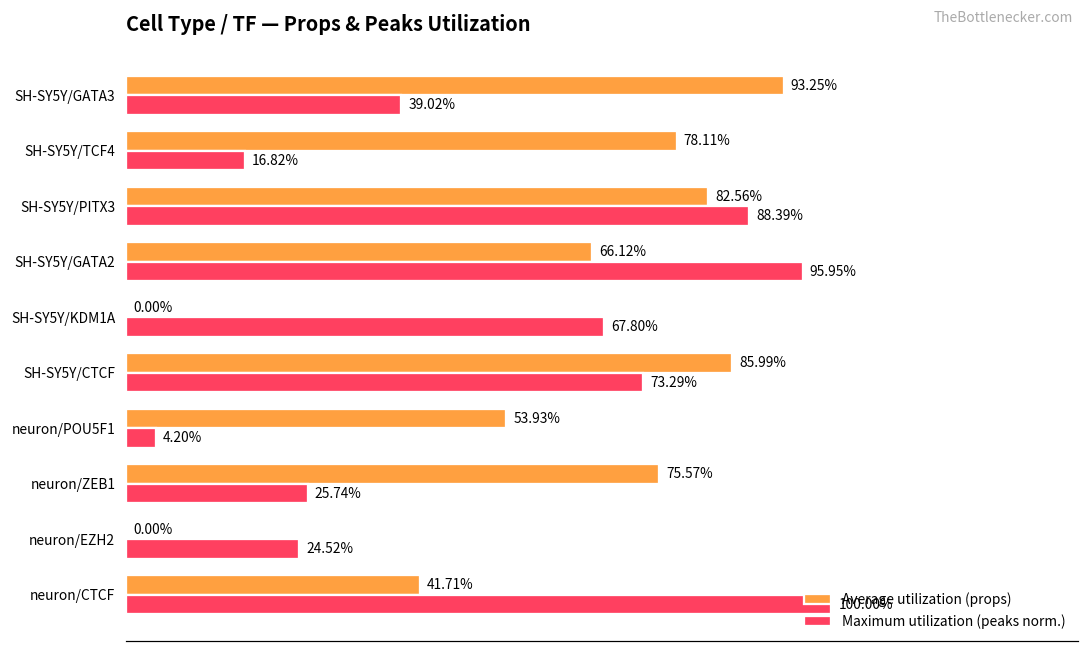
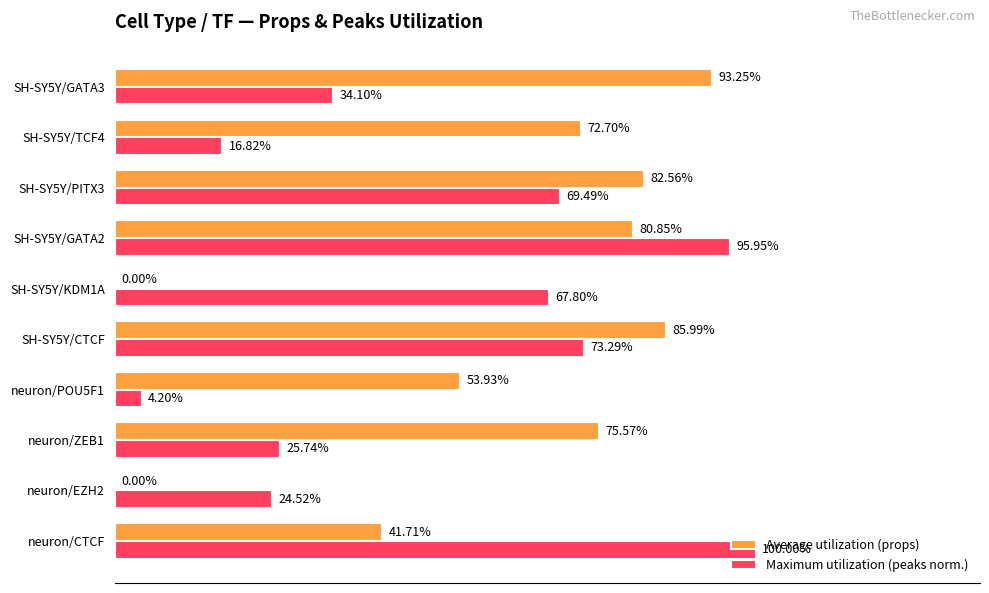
Maximum utilization (peaks norm.), SH-SY5Y/GATA3: 39.02% -> 34.10%
Average utilization (props), SH-SY5Y/TCF4: 78.11% -> 72.70%
Maximum utilization (peaks norm.), SH-SY5Y/PITX3: 88.39% -> 69.49%
Average utilization (props), SH-SY5Y/GATA2: 66.12% -> 80.85%
